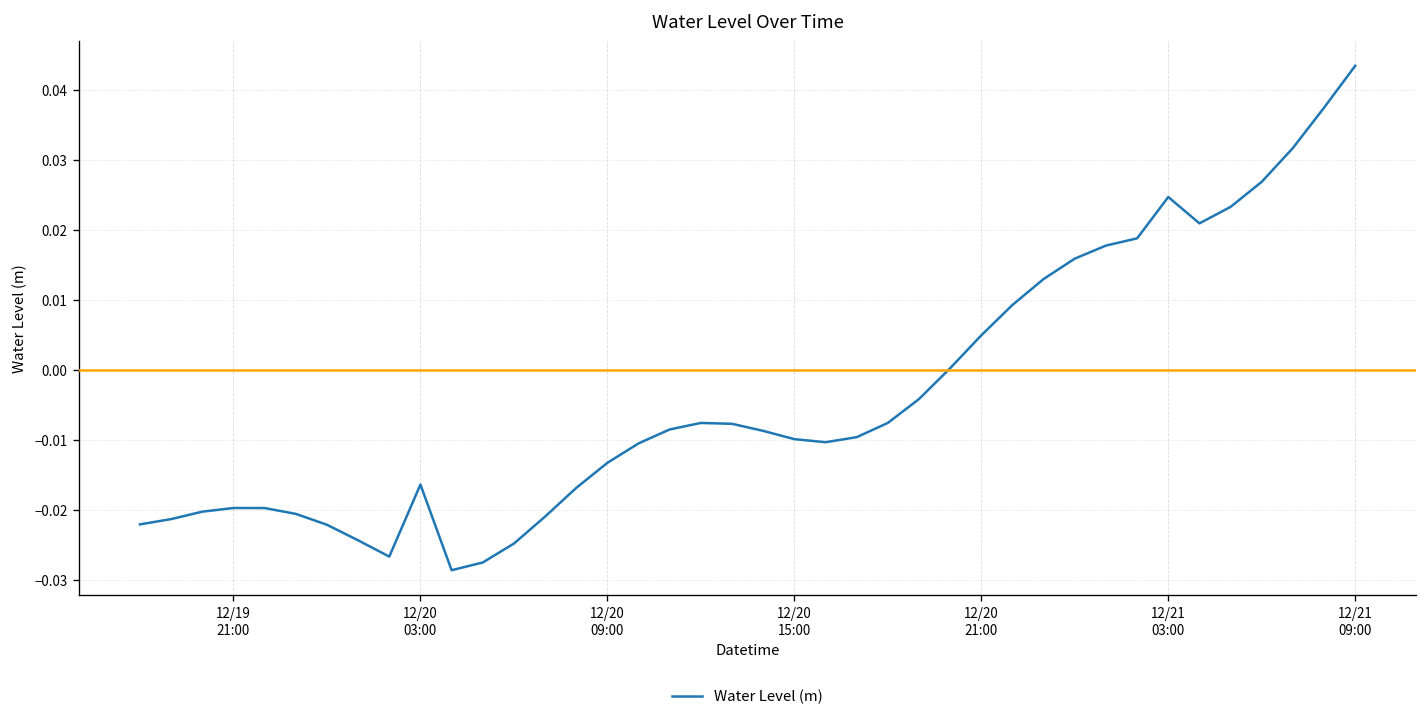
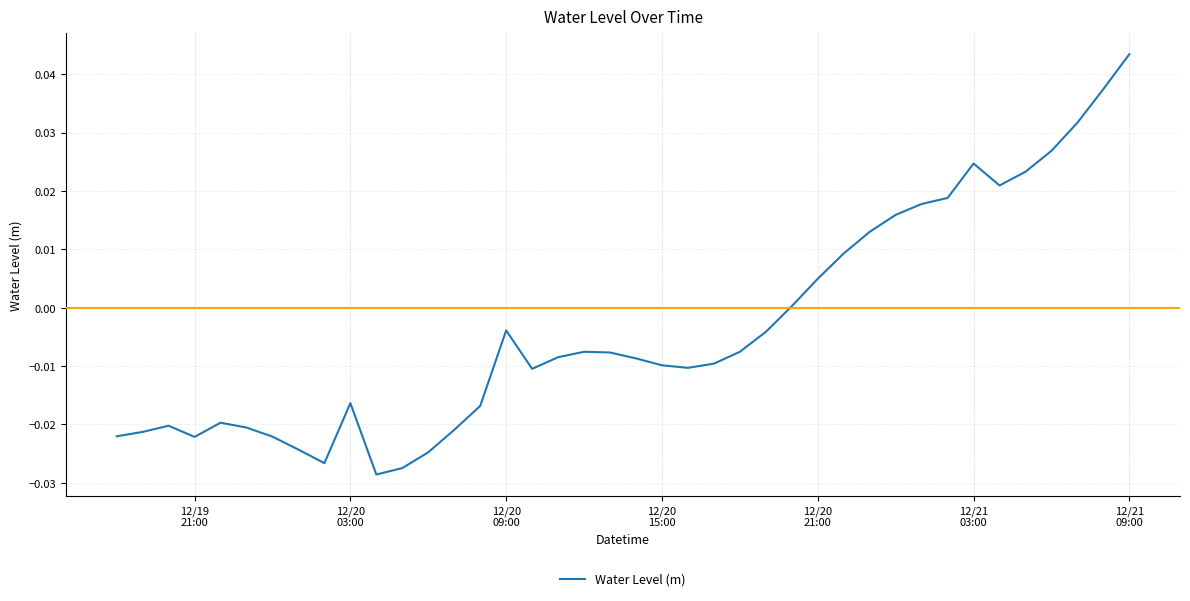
12/19 21:00: -0.020 -> -0.022
12/20 09:00: -0.013 -> -0.004
